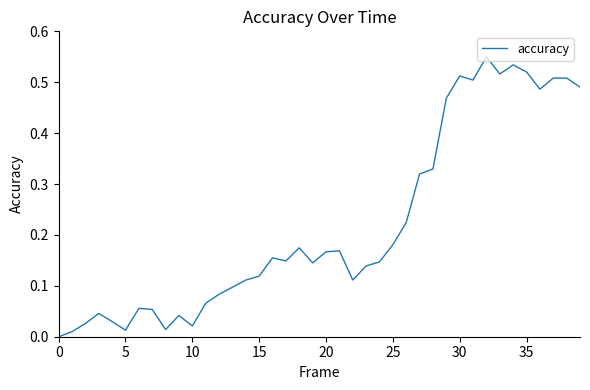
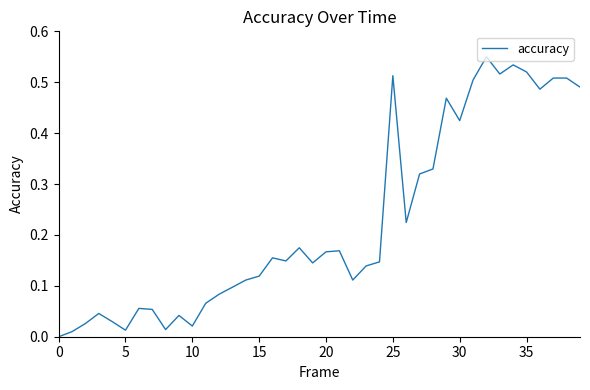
25: 0.18 -> 0.51
30: 0.51 -> 0.42
